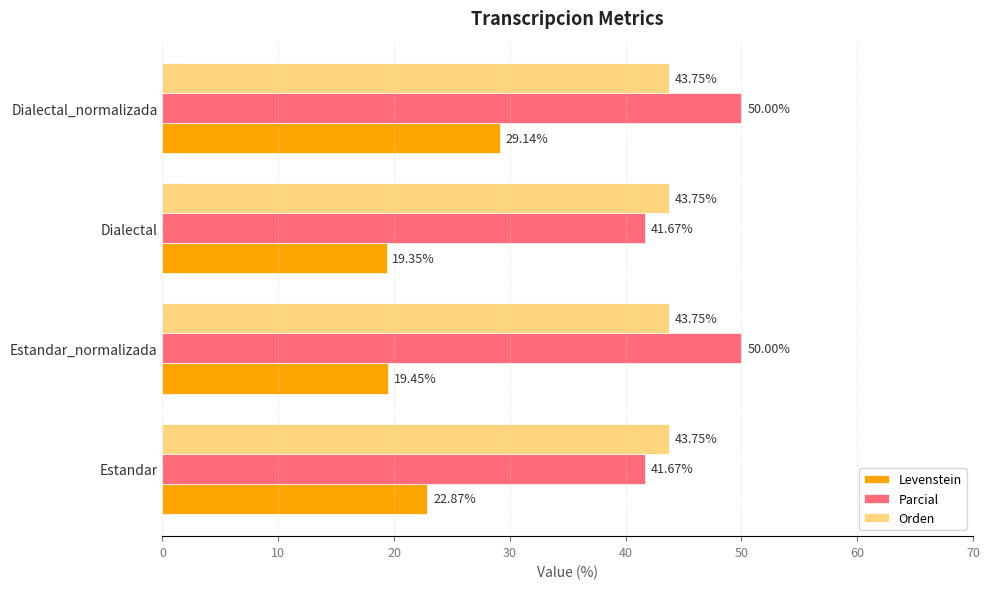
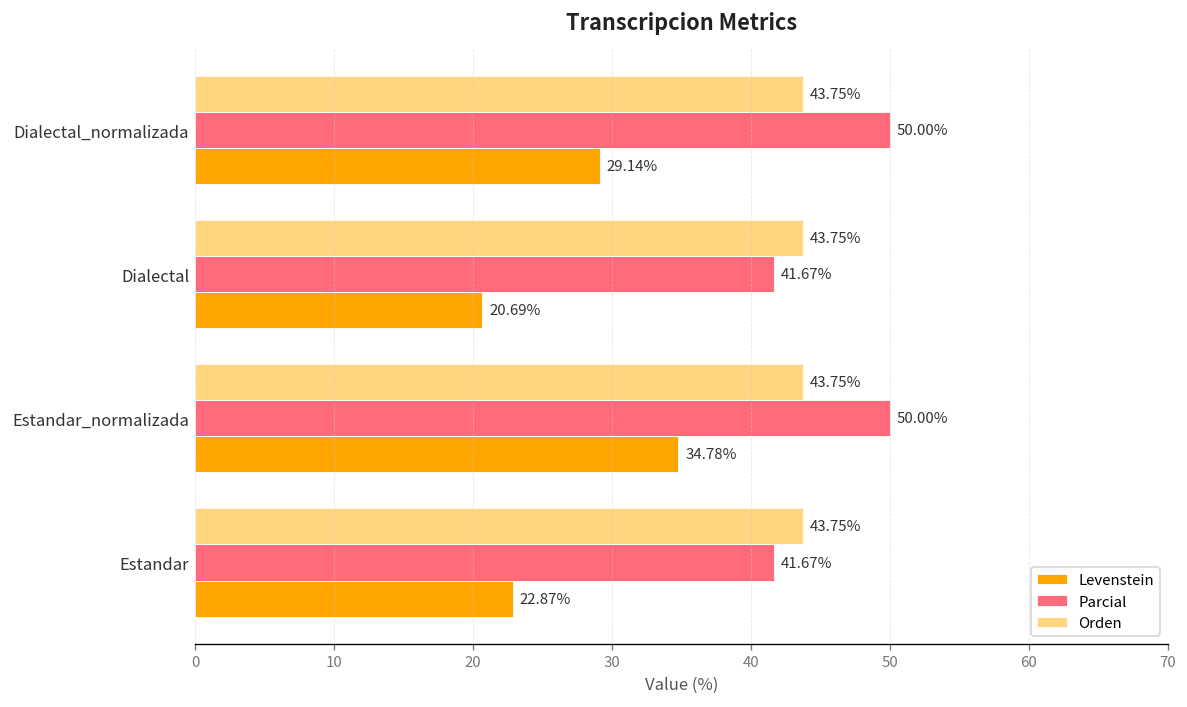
Levenstein, Dialectal: 19.35% -> 20.69%
Levenstein, Estandar_normalizada: 19.45% -> 34.78%
